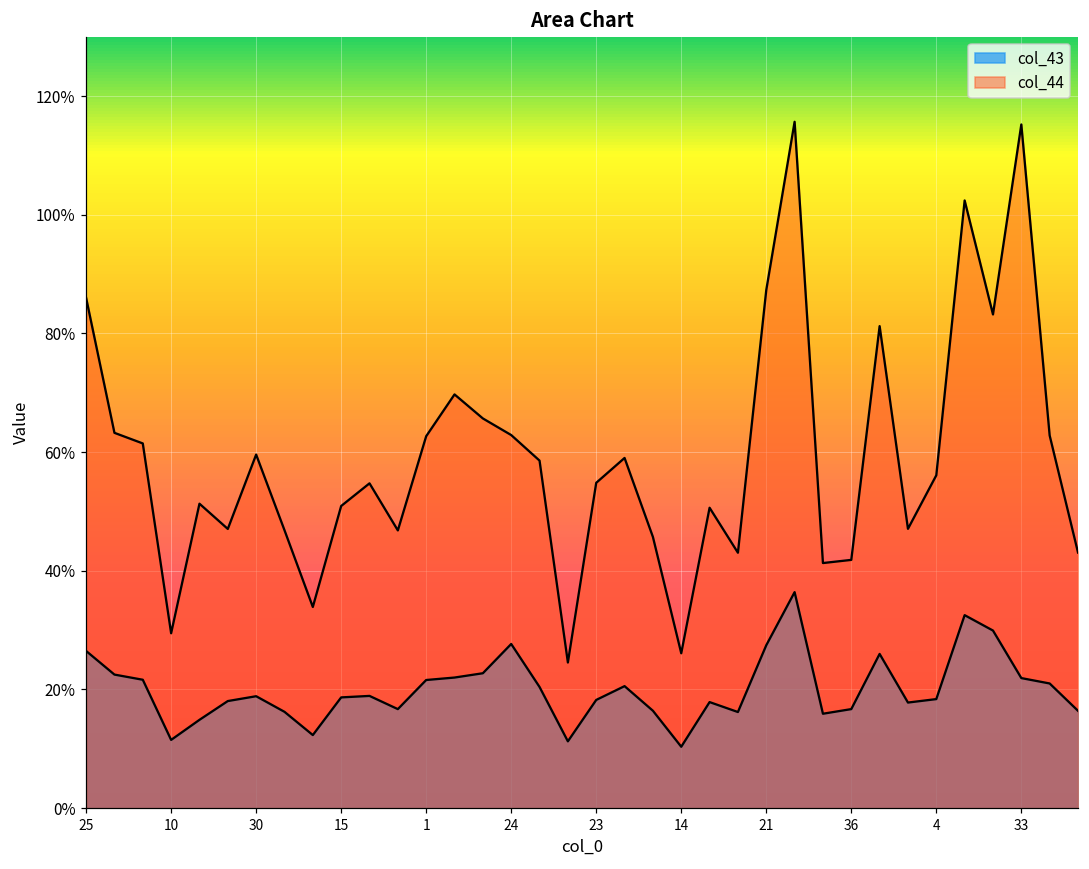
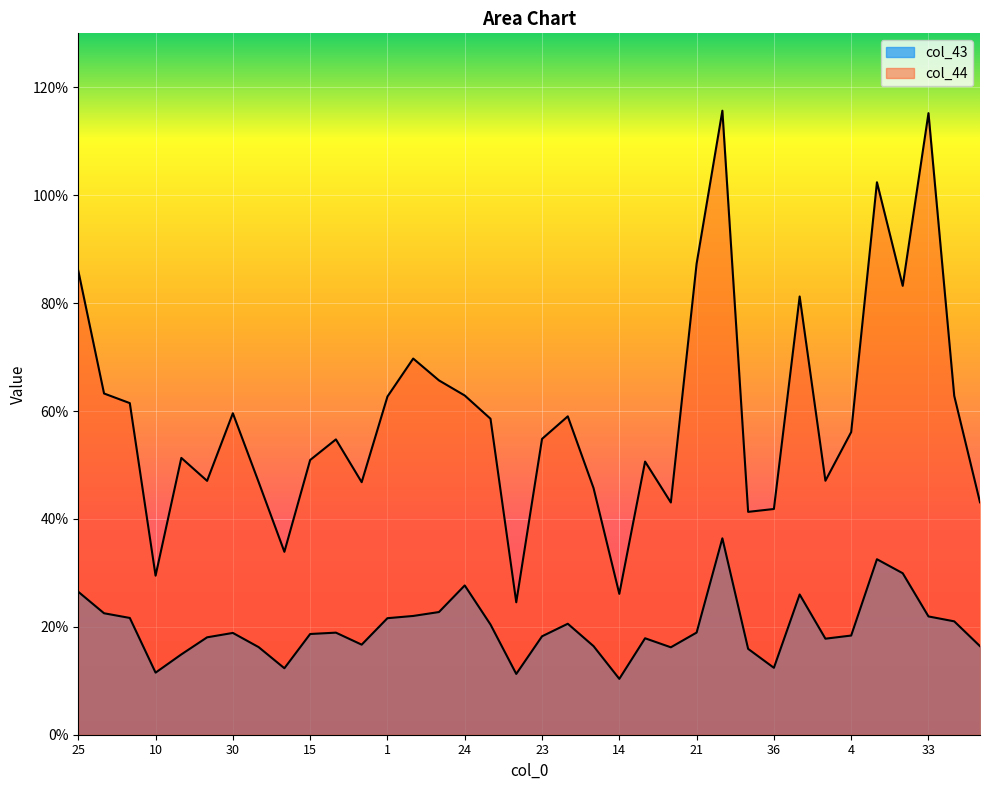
col_43, 21: 27% -> 19%
col_43, 36: 17% -> 12%
